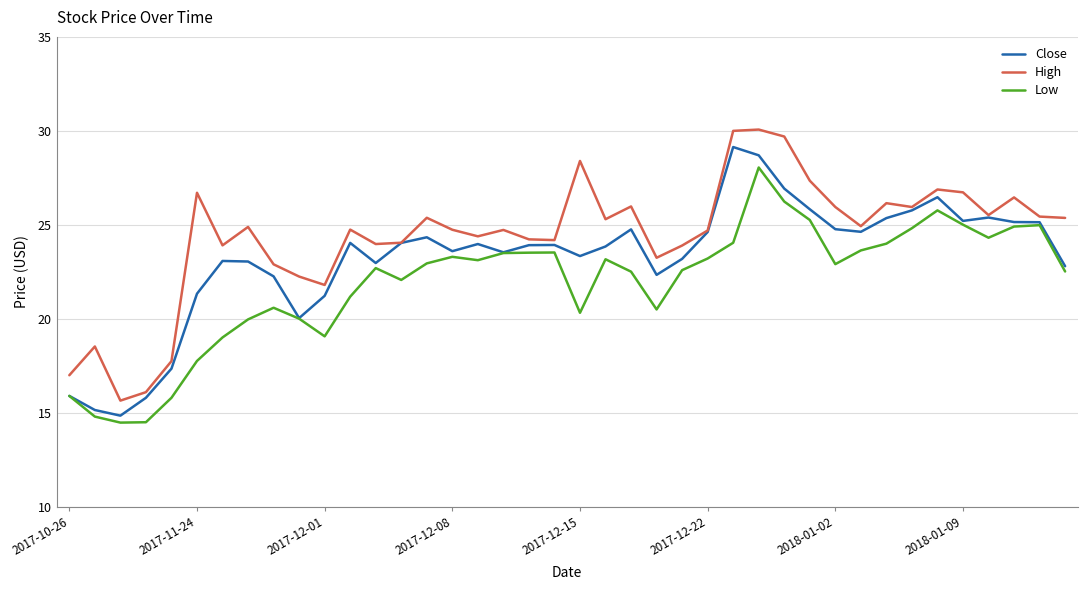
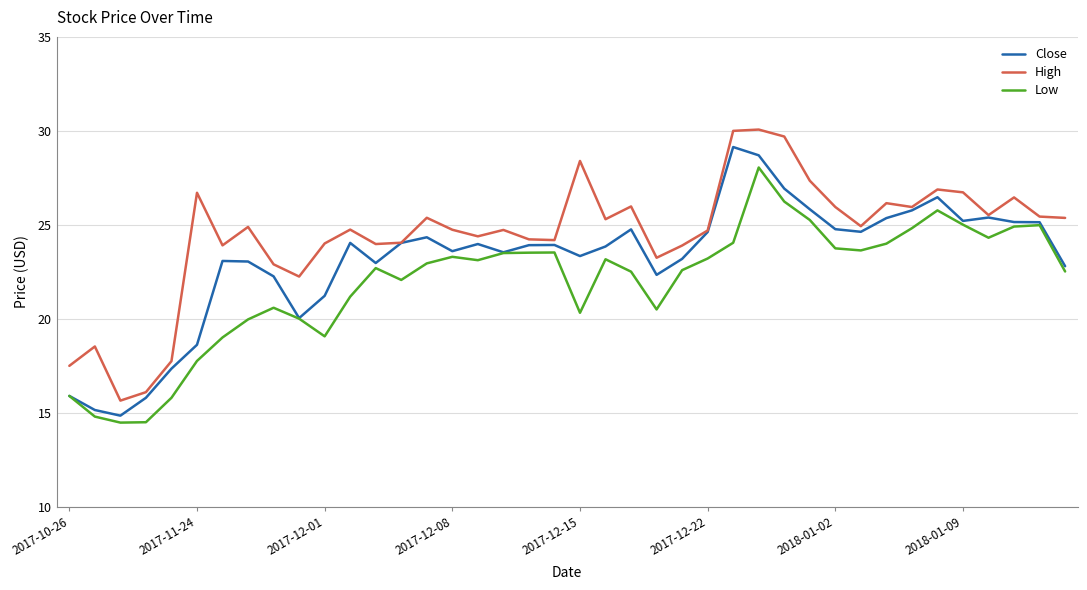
High, 2017-10-26: 17.0 -> 17.5
Close, 2017-11-24: 21.3 -> 18.6
High, 2017-12-01: 21.8 -> 24.0
Low, 2018-01-02: 22.9 -> 23.8
